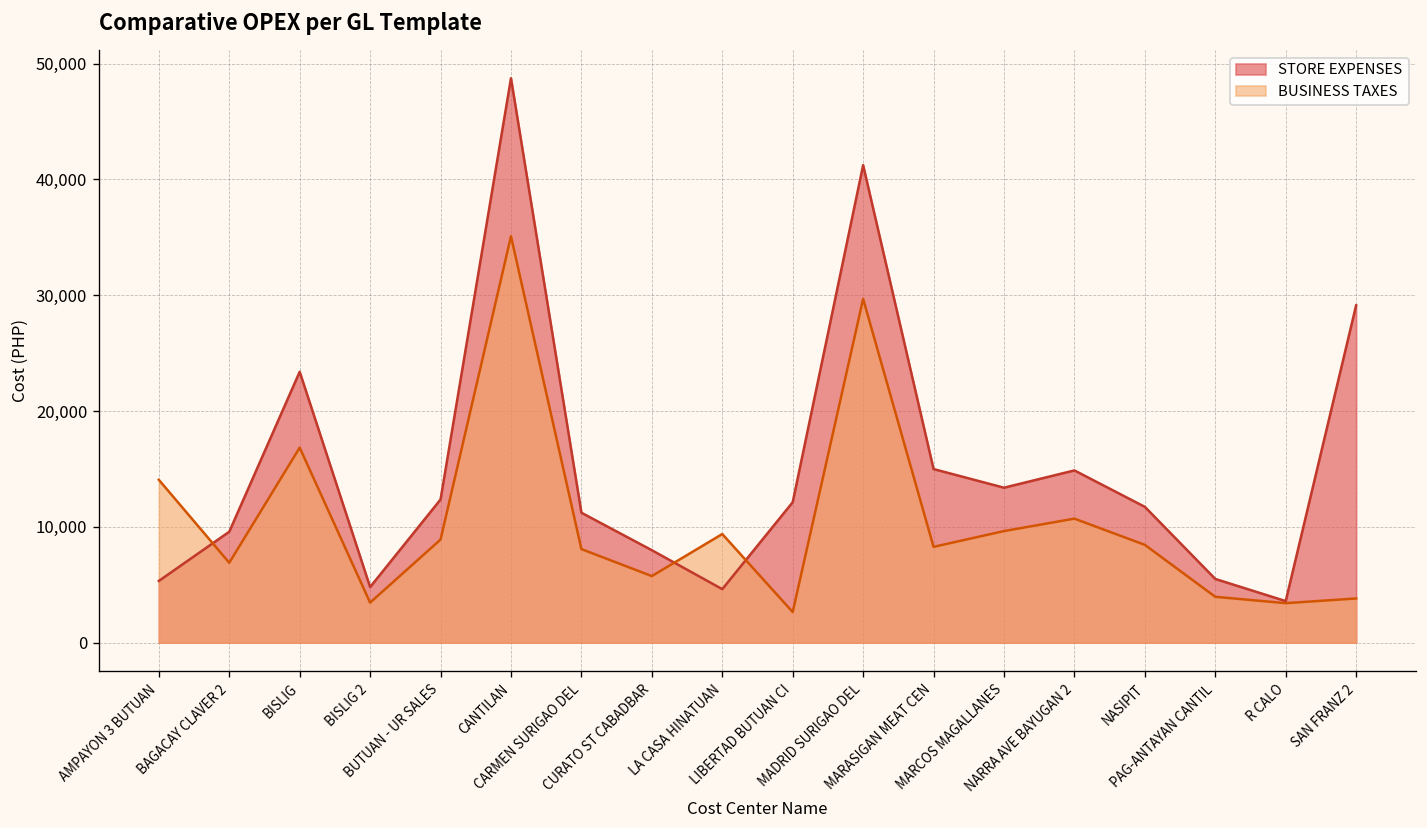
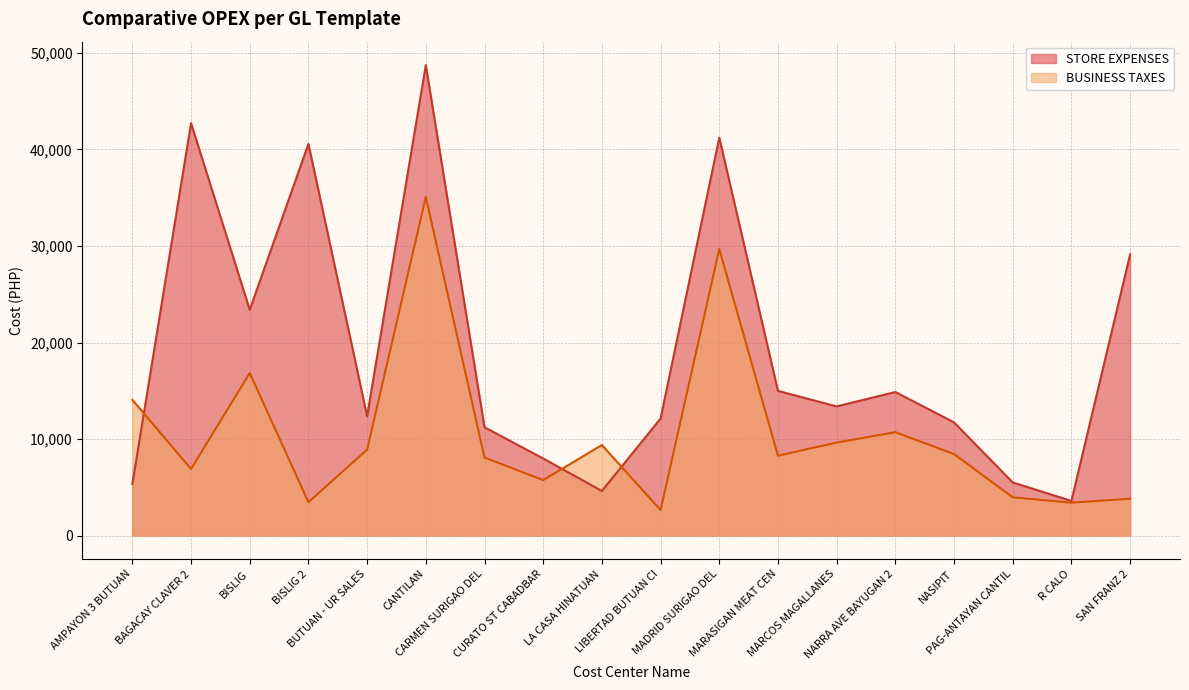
STORE EXPENSES, BAGACAY CLAVER 2: 10,000 -> 43,000
STORE EXPENSES, BISLIG 2: 5,000 -> 41,000
